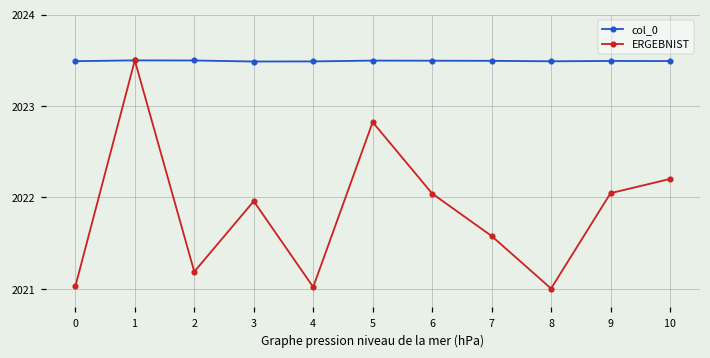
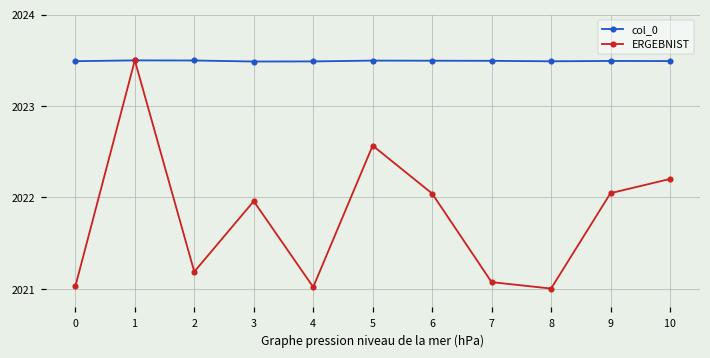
ERGEBNIST, 5: 2022.8 -> 2022.6
ERGEBNIST, 7: 2021.6 -> 2021.1
